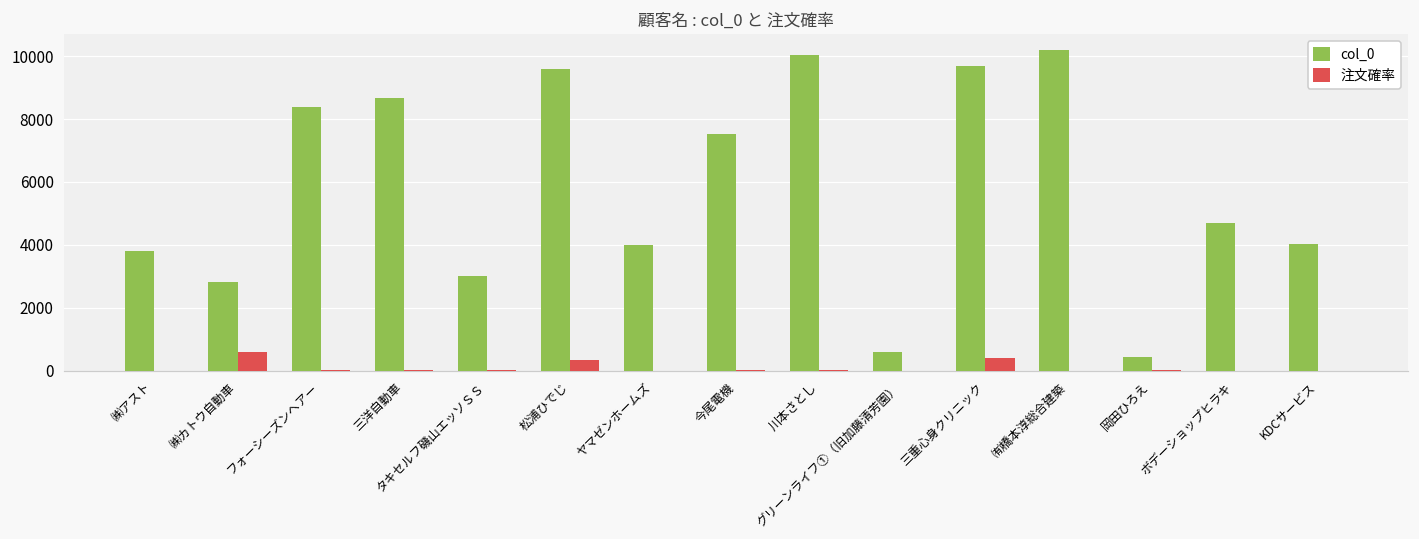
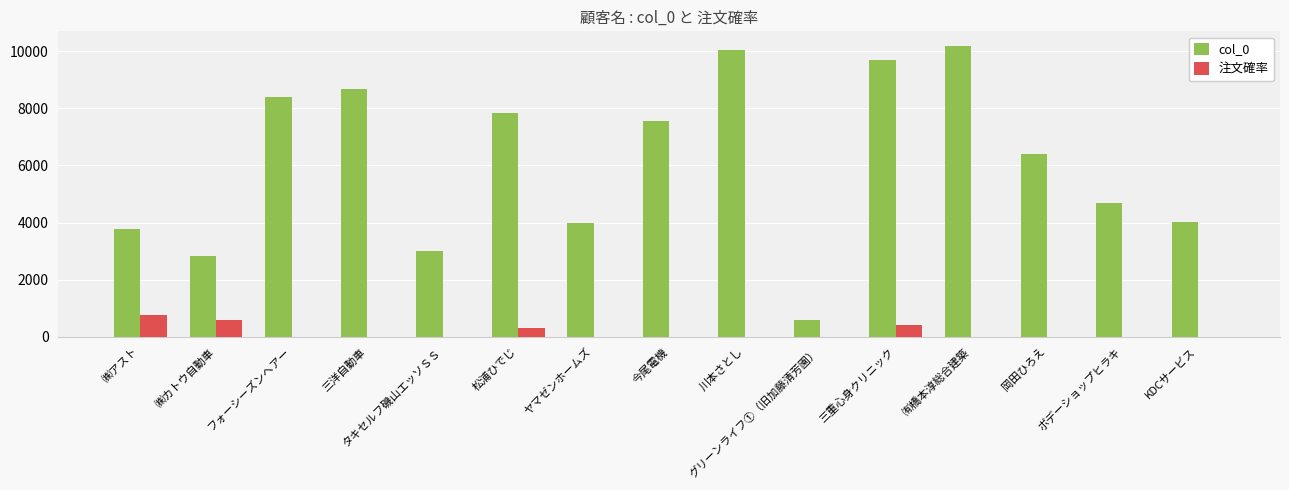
注文確率, ㈱アスト: 0 -> 800
col_0, 松浦ひでじ: 9600 -> 7800
col_0, 岡田ひろえ: 400 -> 6400
